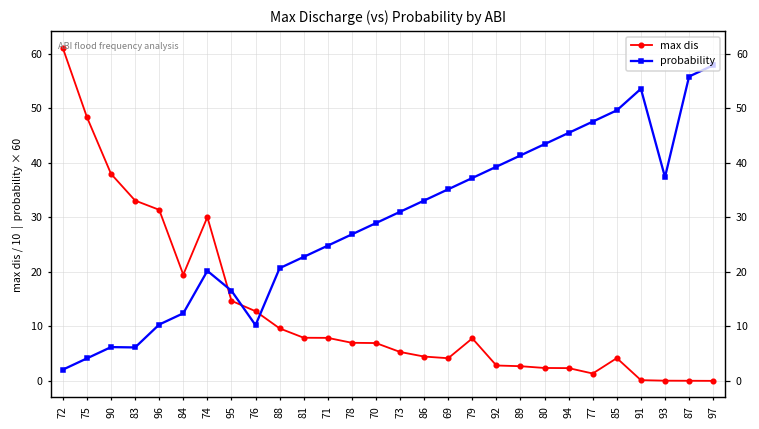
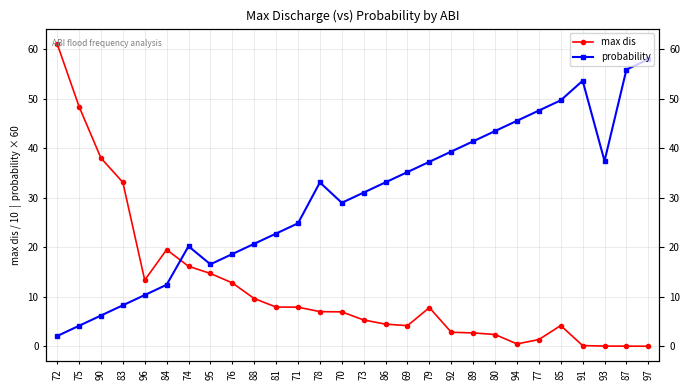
probability, 83: 6 -> 8
max dis, 96: 31 -> 13
max dis, 74: 30 -> 16
probability, 76: 10 -> 19
probability, 78: 27 -> 33
max dis, 94: 2 -> 0
